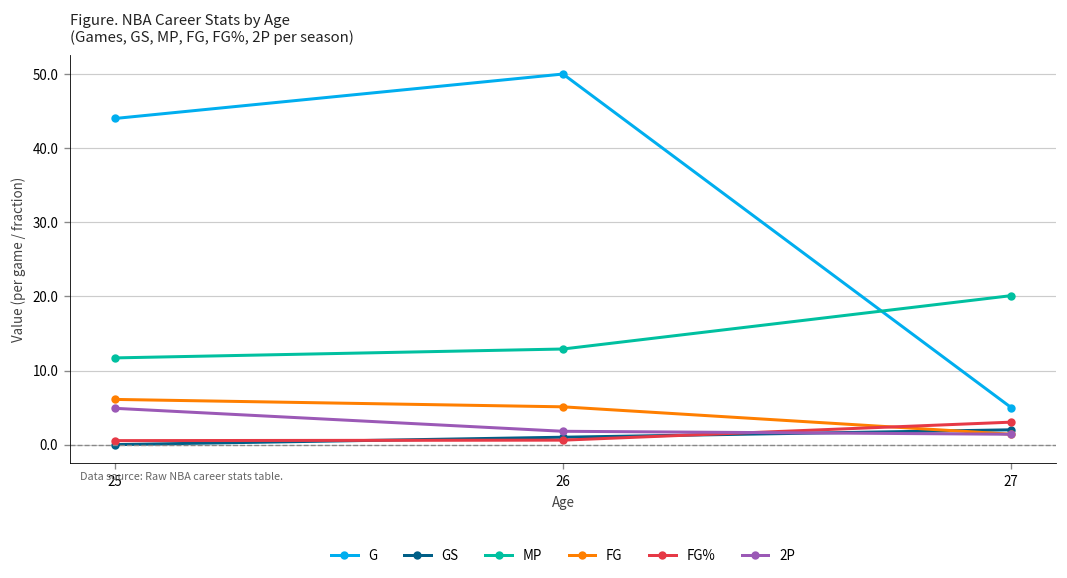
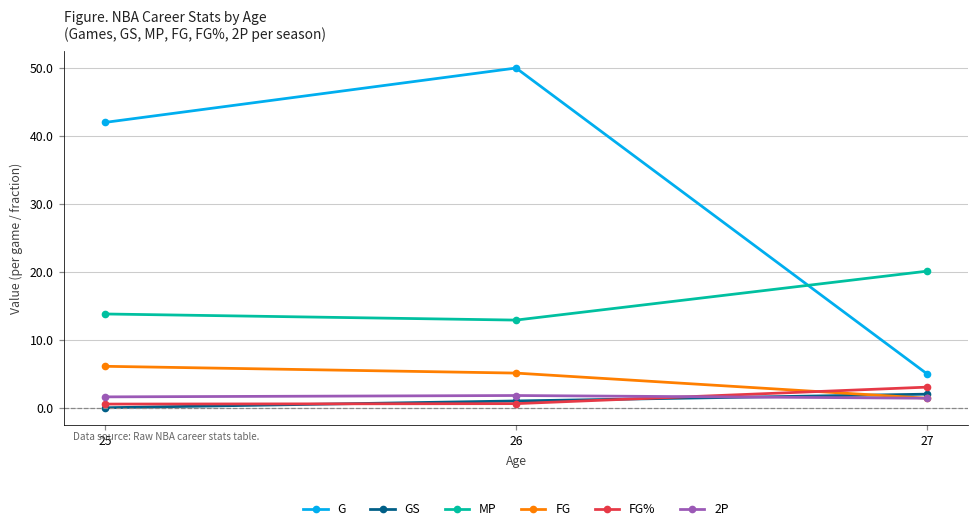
G, 25: 44 -> 42
MP, 25: 12 -> 14
2P, 25: 5 -> 2
